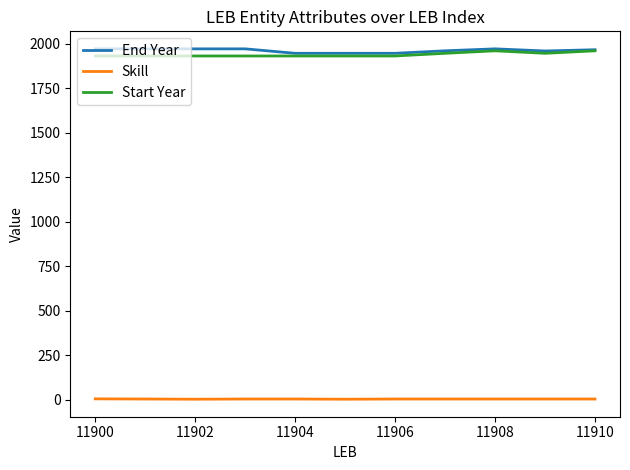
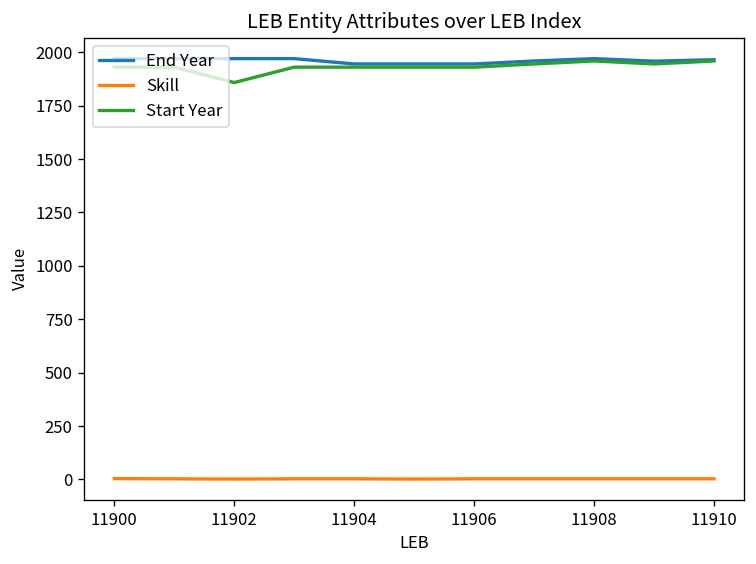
Start Year, 11902: 1930 -> 1860
